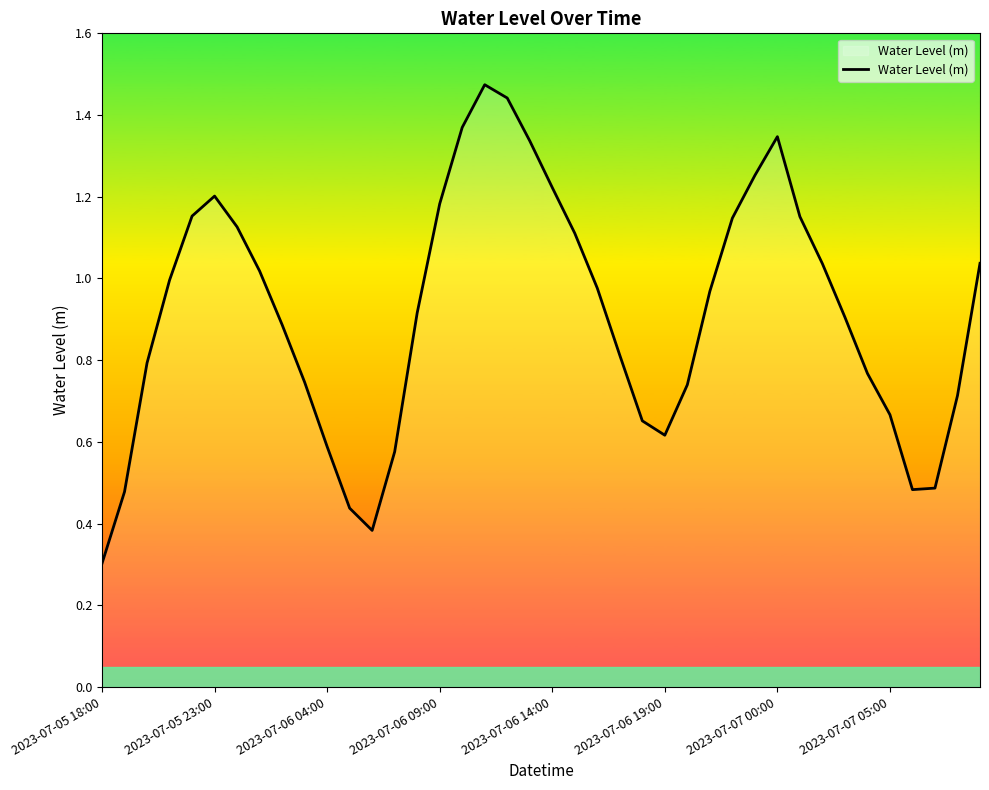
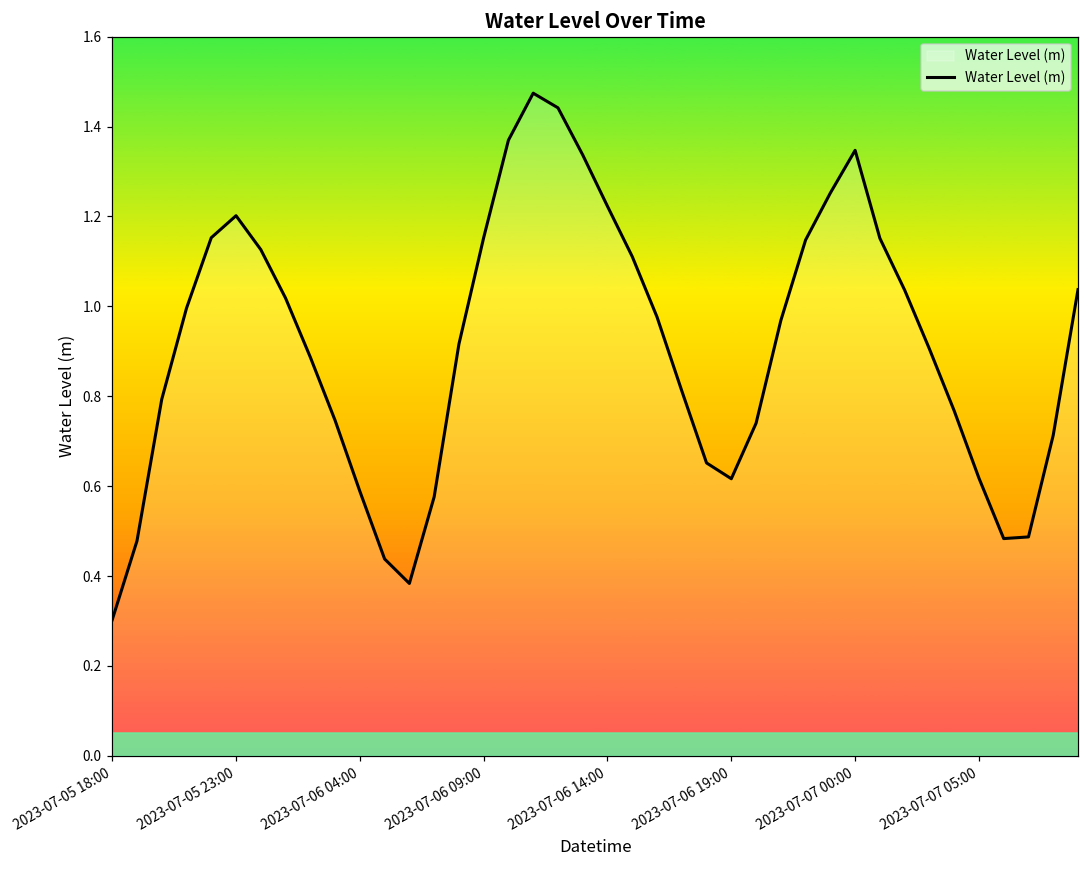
2023-07-06 09:00: 1.18 -> 1.15
2023-07-07 05:00: 0.67 -> 0.62
